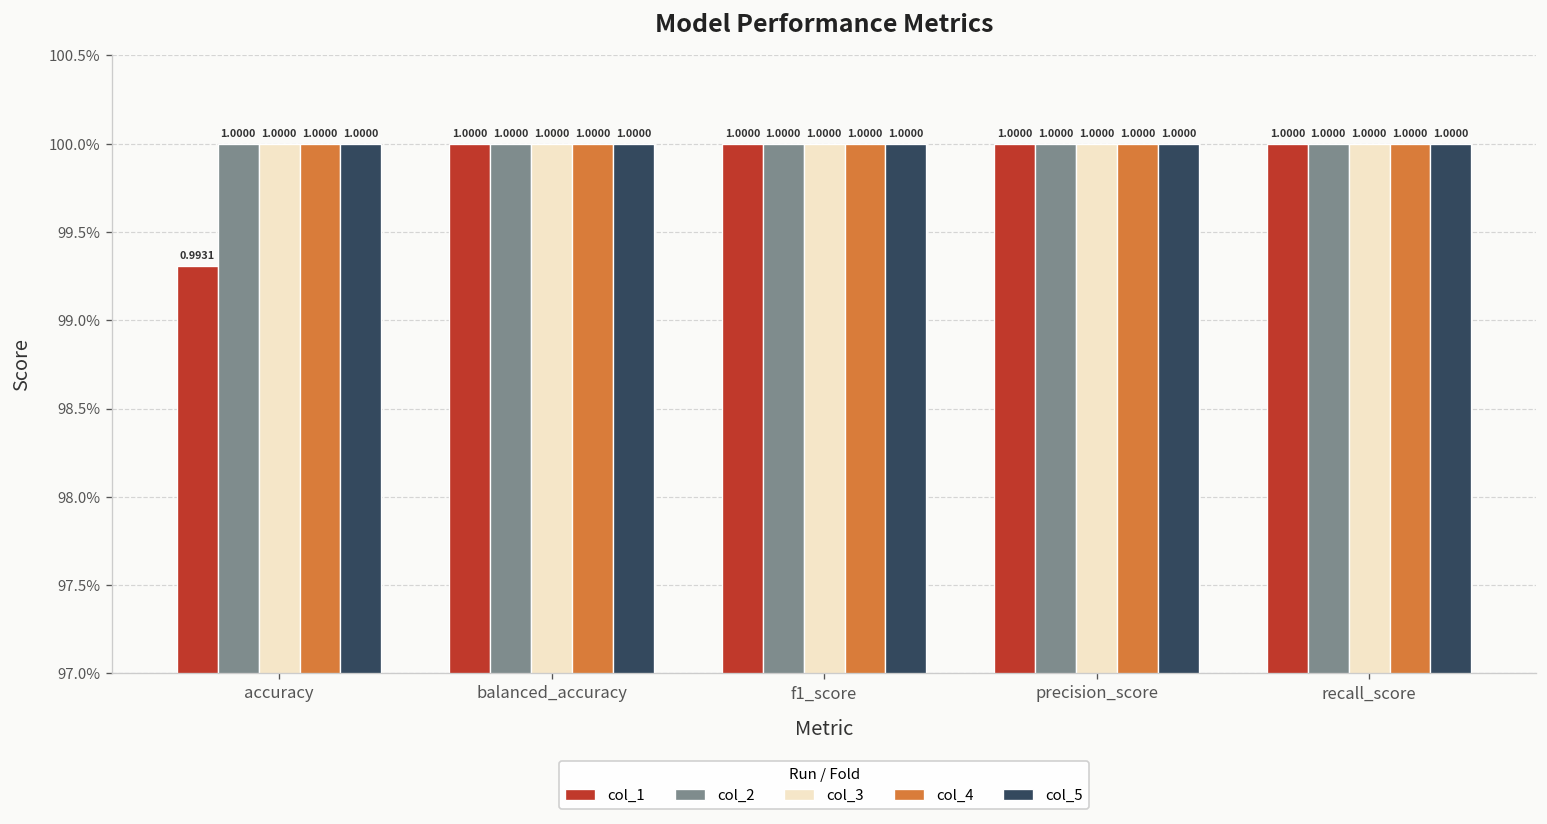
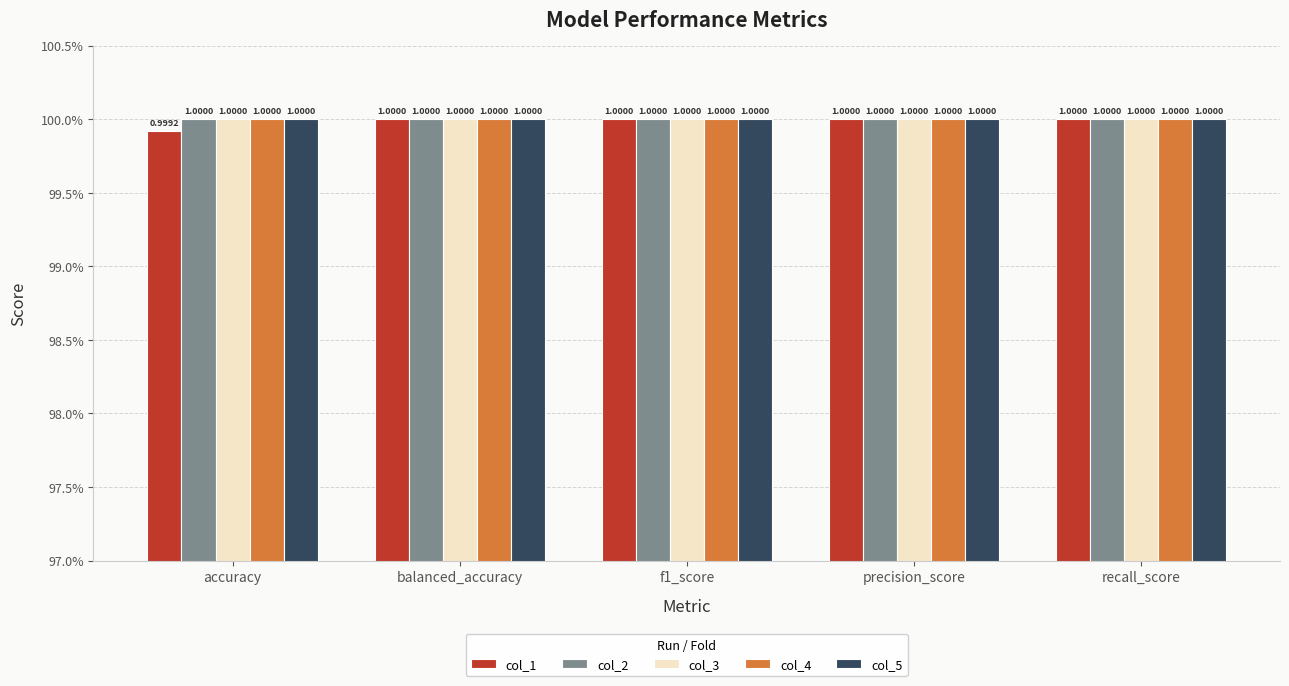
col_1, accuracy: 0.9931 -> 0.9992
